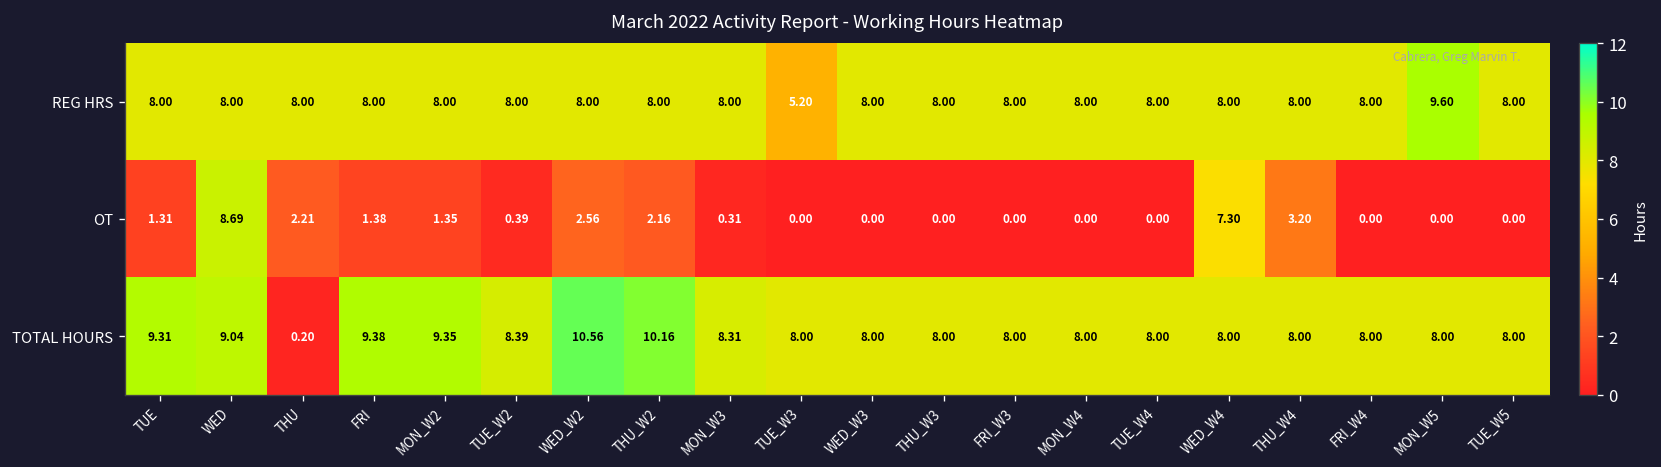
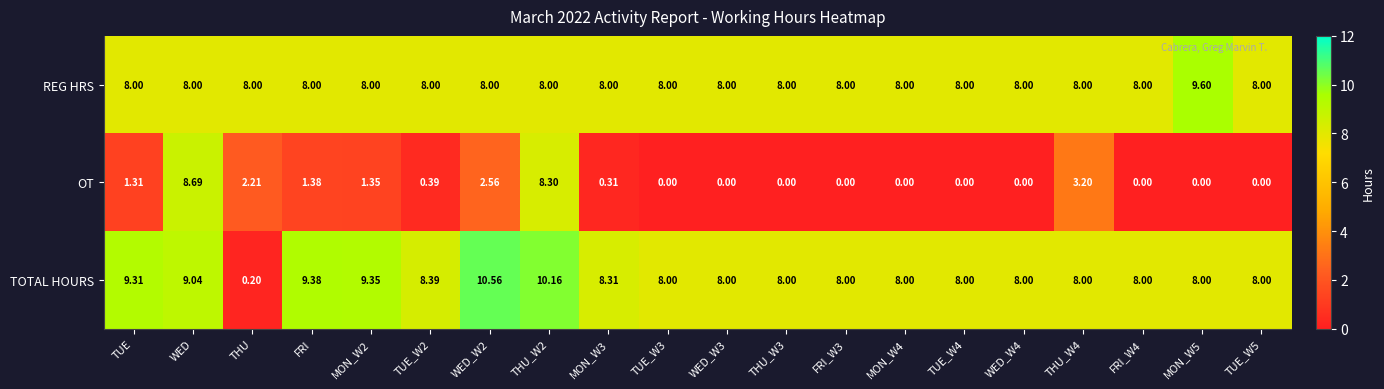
REG HRS, TUE_W3: 5.20 -> 8.00
OT, THU_W2: 2.16 -> 8.30
OT, WED_W4: 7.30 -> 0.00
